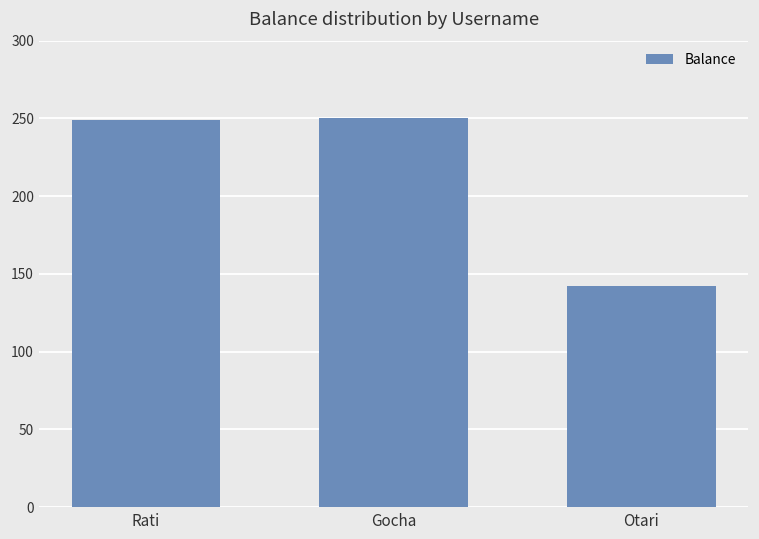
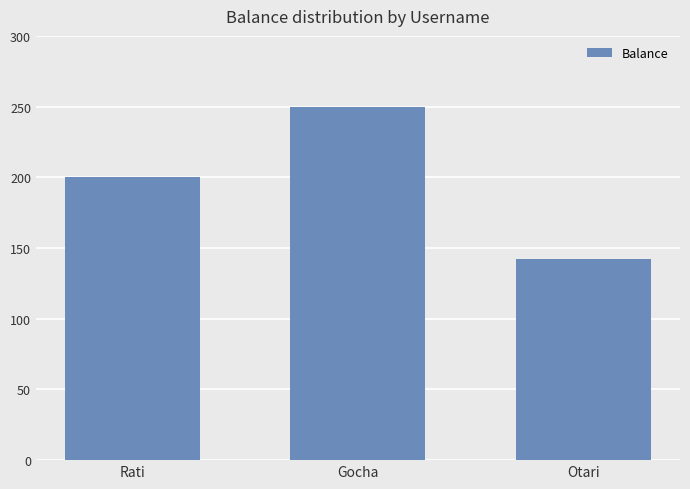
Rati: 249 -> 200
